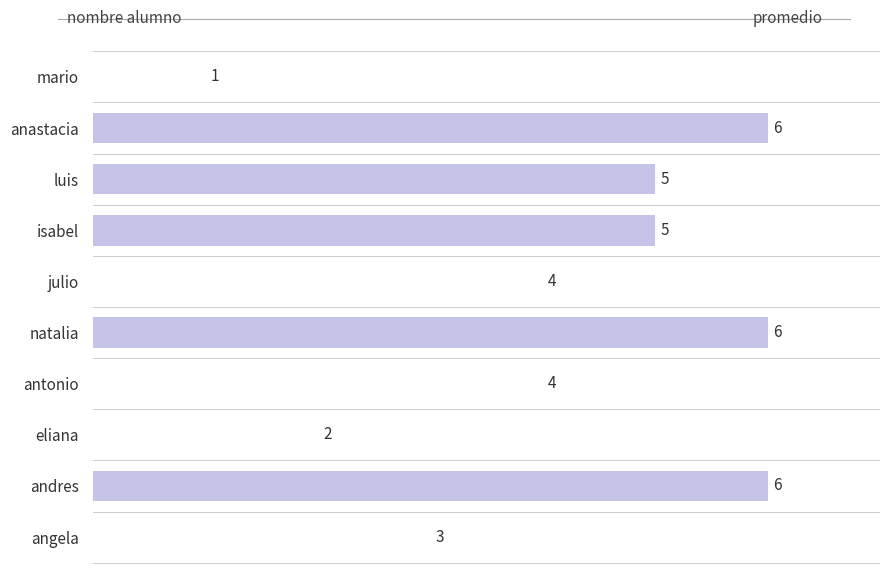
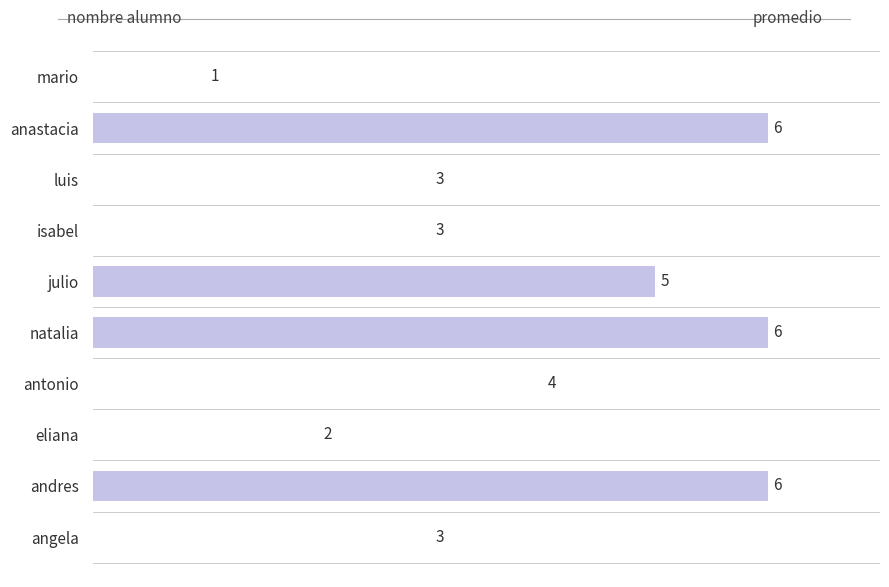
luis: 5 -> 3
isabel: 5 -> 3
julio: 4 -> 5
